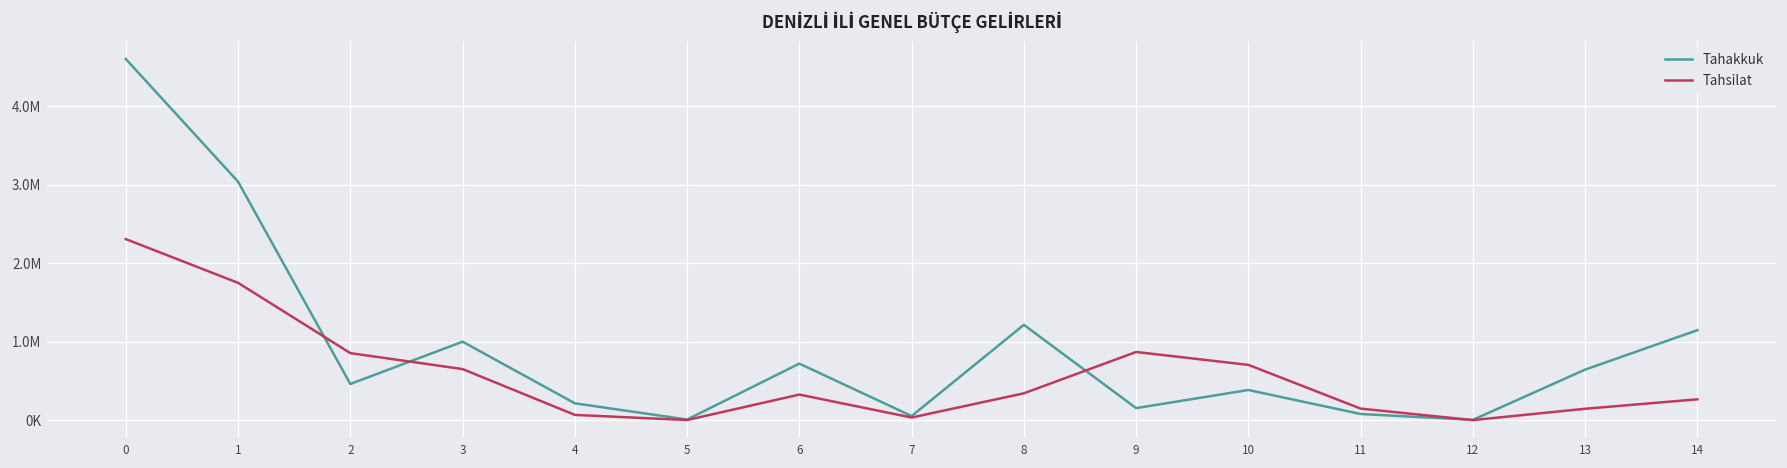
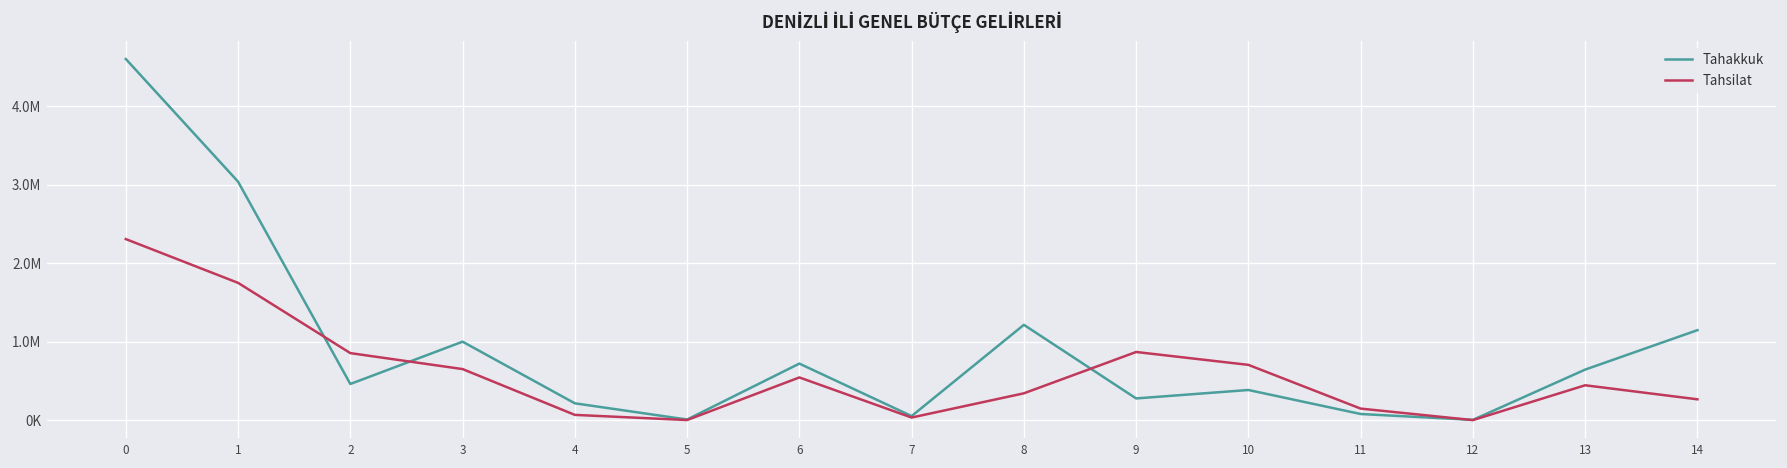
Tahsilat, 6: 300000 -> 500000
Tahakkuk, 9: 200000 -> 300000
Tahsilat, 13: 100000 -> 400000
